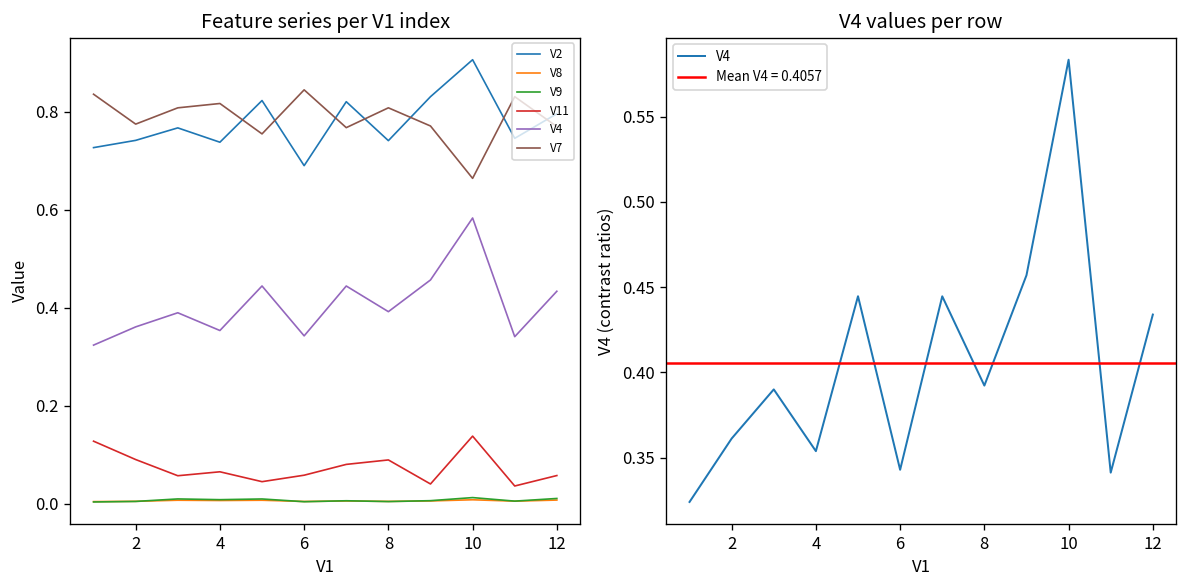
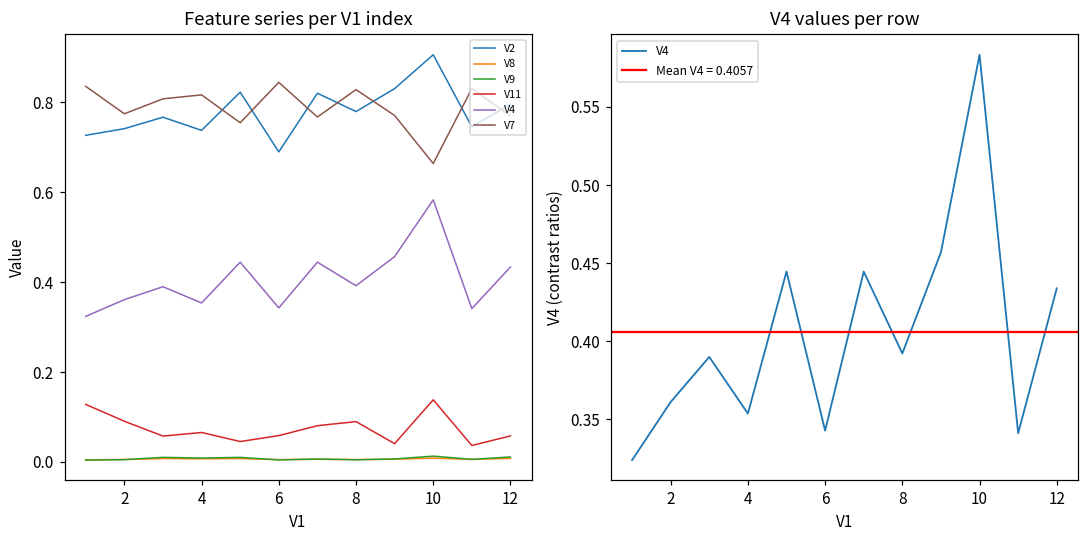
Feature series per V1 index, V2, 8: 0.74 -> 0.78
Feature series per V1 index, V7, 8: 0.81 -> 0.83
